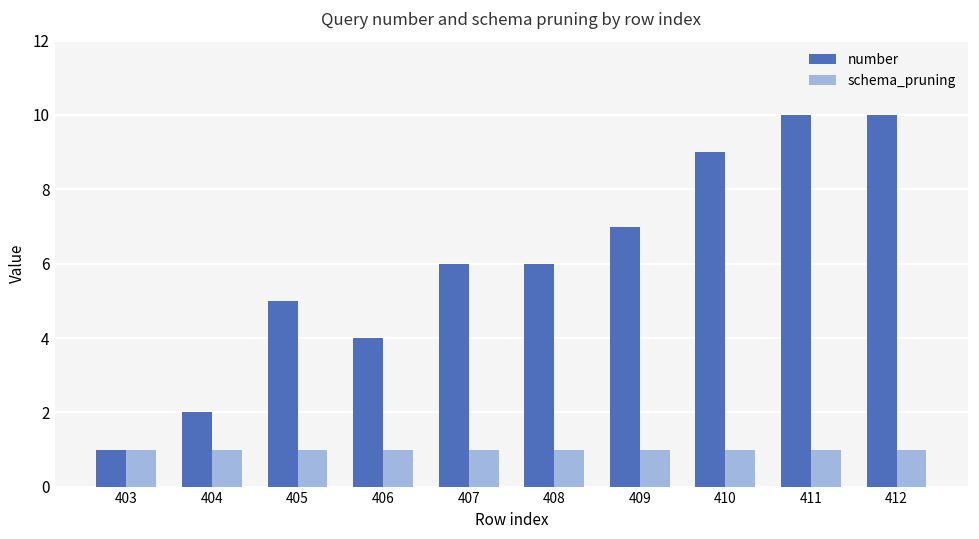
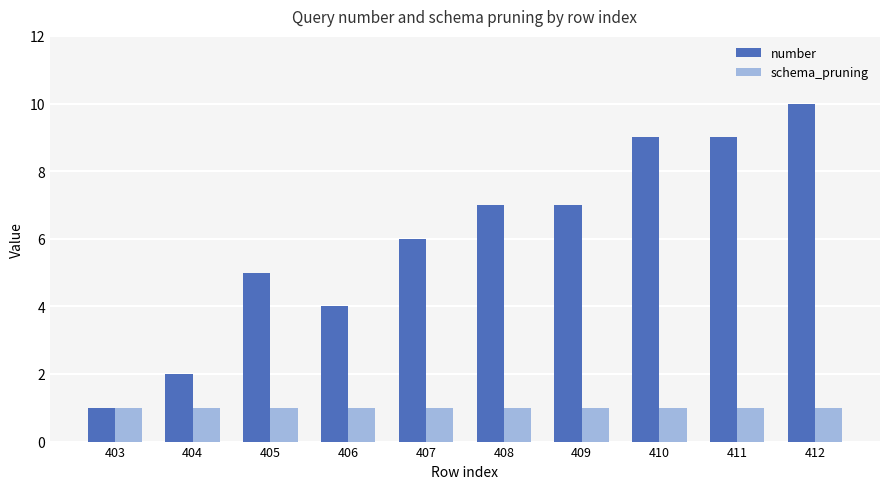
number, 408: 6 -> 7
number, 411: 10 -> 9
